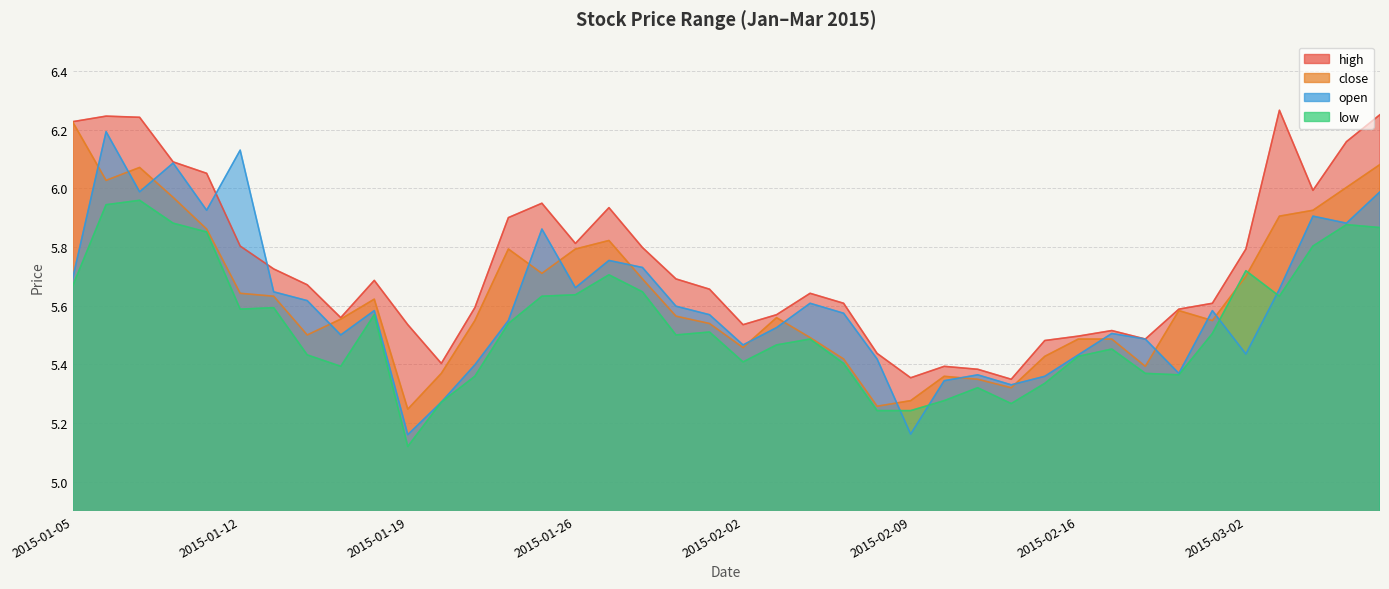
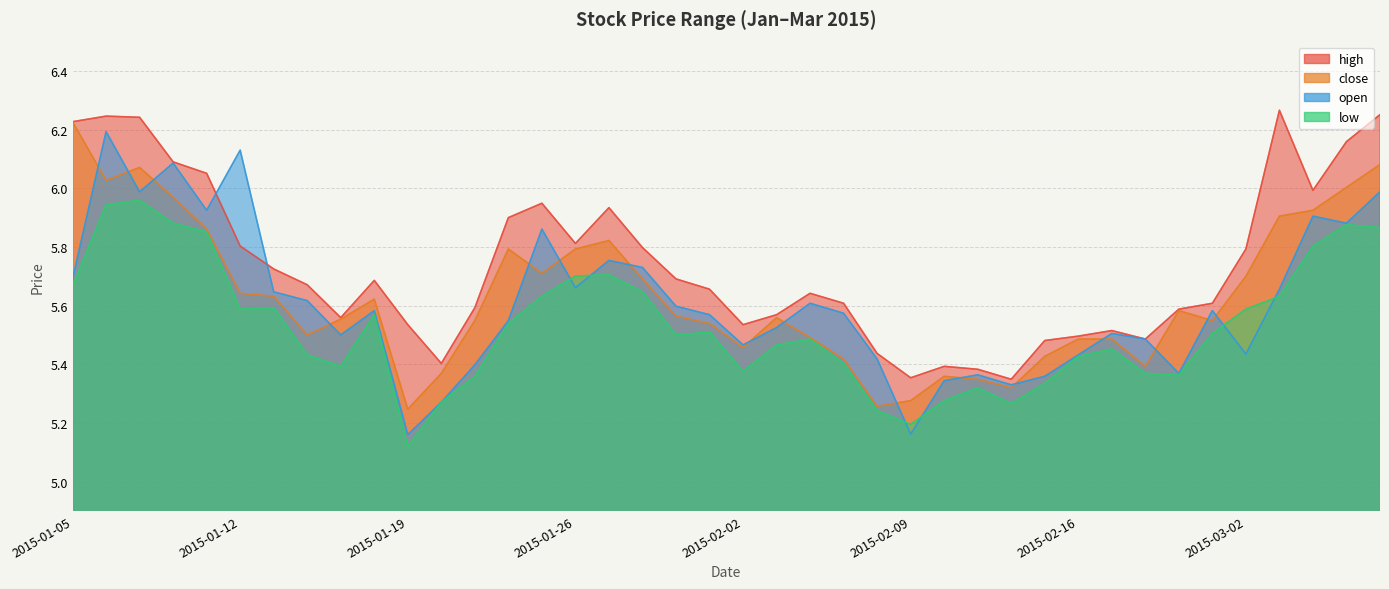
low, 2015-01-26: 5.64 -> 5.70
low, 2015-02-02: 5.41 -> 5.38
low, 2015-02-09: 5.24 -> 5.20
low, 2015-03-02: 5.72 -> 5.59
